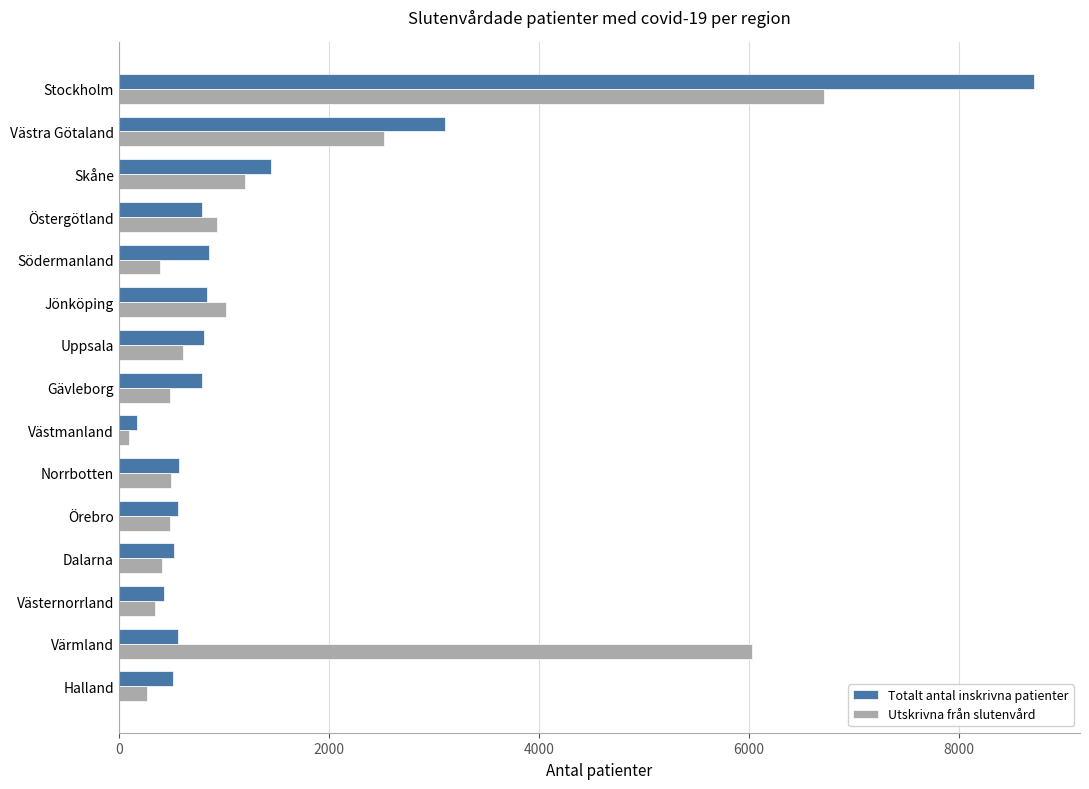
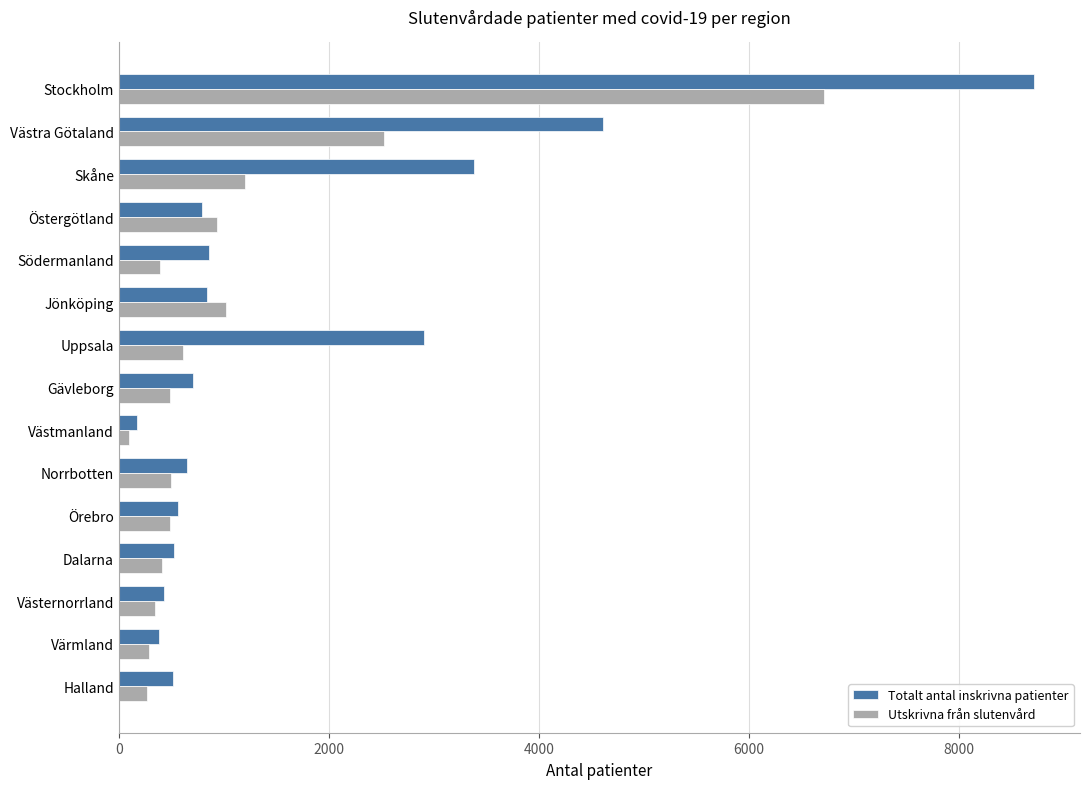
Totalt antal inskrivna patienter, Västra Götaland: 3100 -> 4610
Totalt antal inskrivna patienter, Skåne: 1440 -> 3380
Totalt antal inskrivna patienter, Uppsala: 810 -> 2910
Totalt antal inskrivna patienter, Gävleborg: 790 -> 710
Totalt antal inskrivna patienter, Norrbotten: 570 -> 650
Totalt antal inskrivna patienter, Värmland: 570 -> 380
Utskrivna från slutenvård, Värmland: 6030 -> 280
